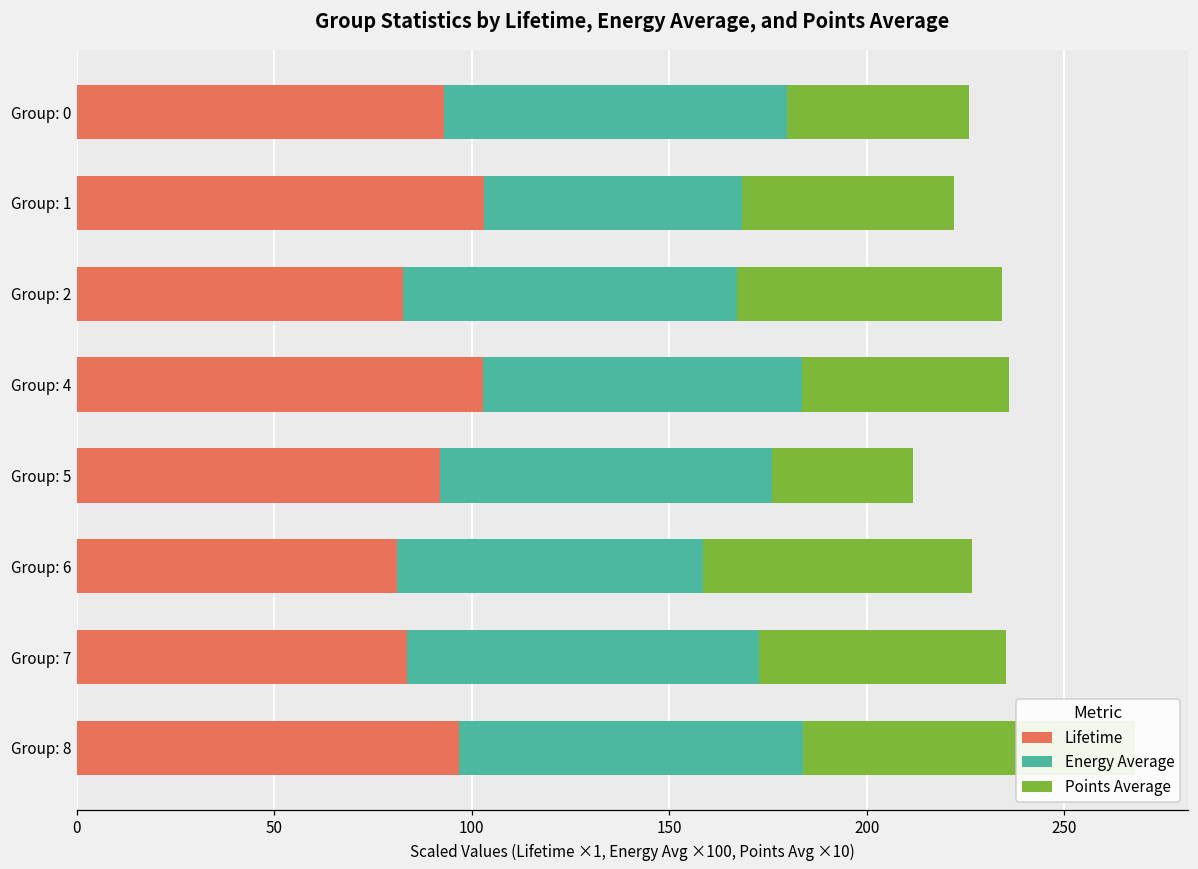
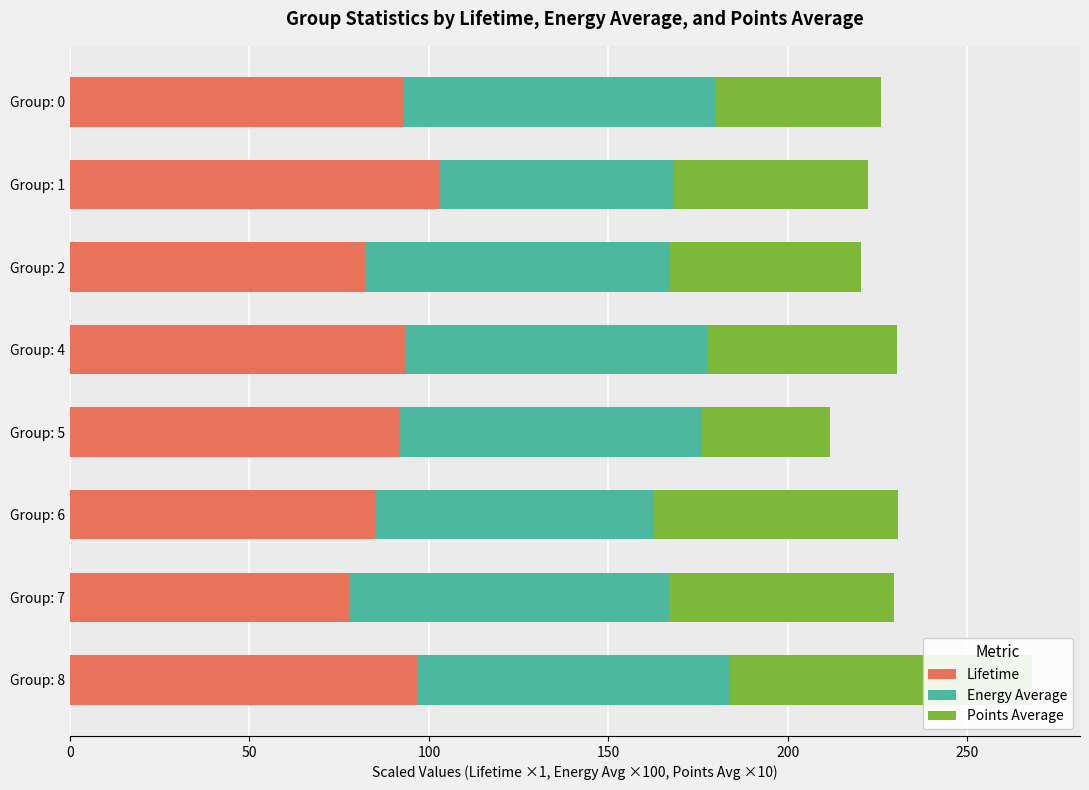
Points Average, Group: 2: 67 -> 53
Lifetime, Group: 4: 103 -> 94
Energy Average, Group: 4: 81 -> 84
Lifetime, Group: 6: 81 -> 85
Lifetime, Group: 7: 84 -> 78
